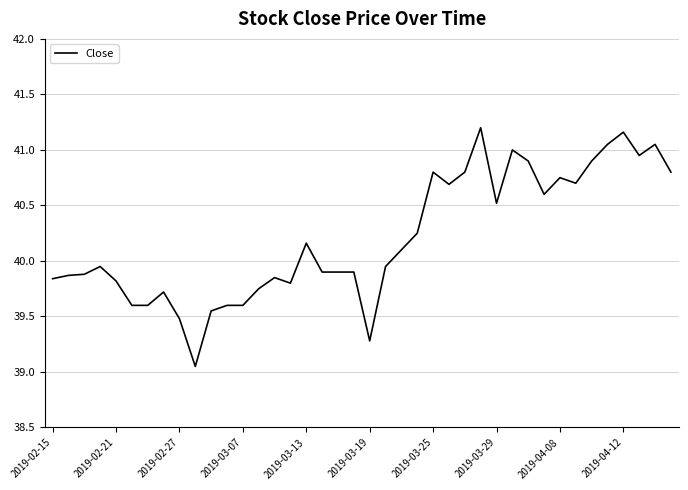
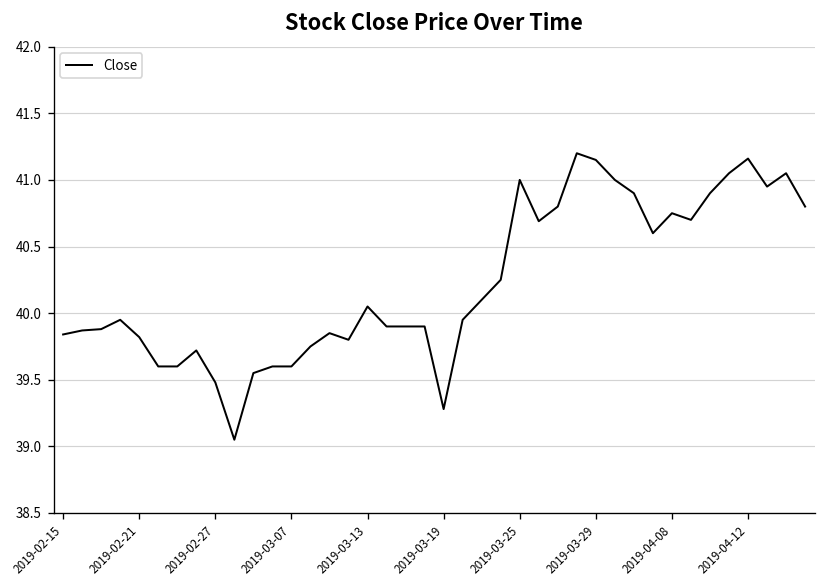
2019-03-13: 40.16 -> 40.05
2019-03-25: 40.8 -> 41.0
2019-03-29: 40.52 -> 41.15
